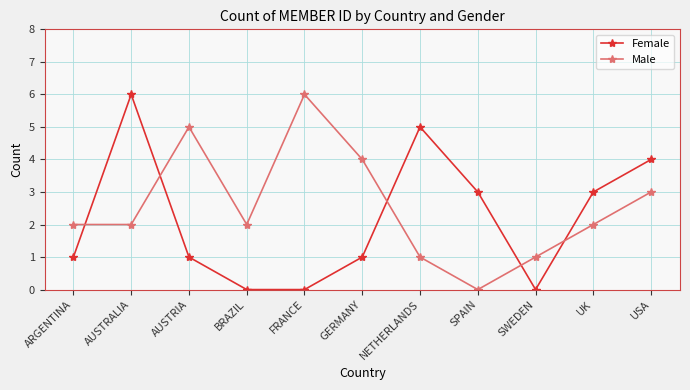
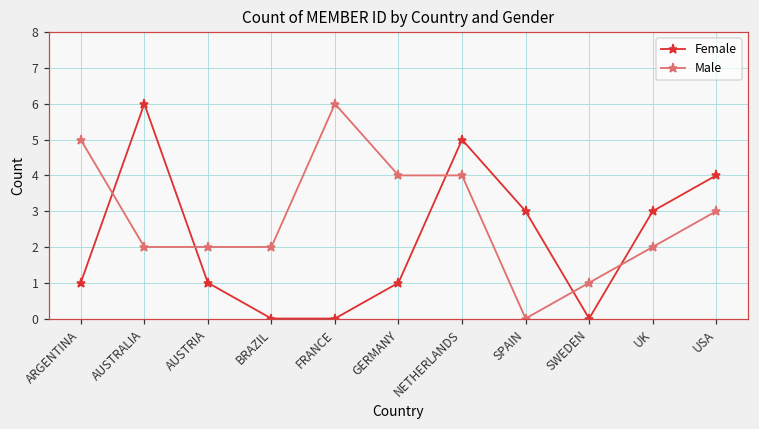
Male, ARGENTINA: 2 -> 5
Male, AUSTRIA: 5 -> 2
Male, NETHERLANDS: 1 -> 4
